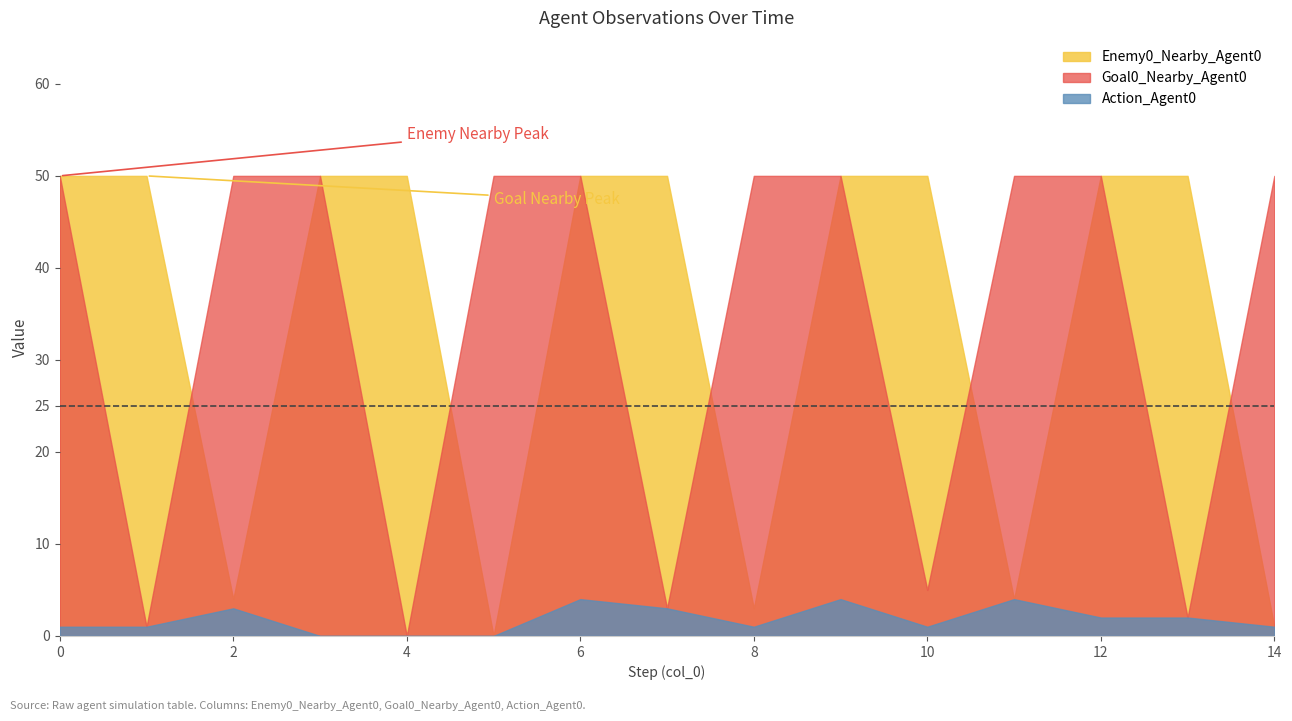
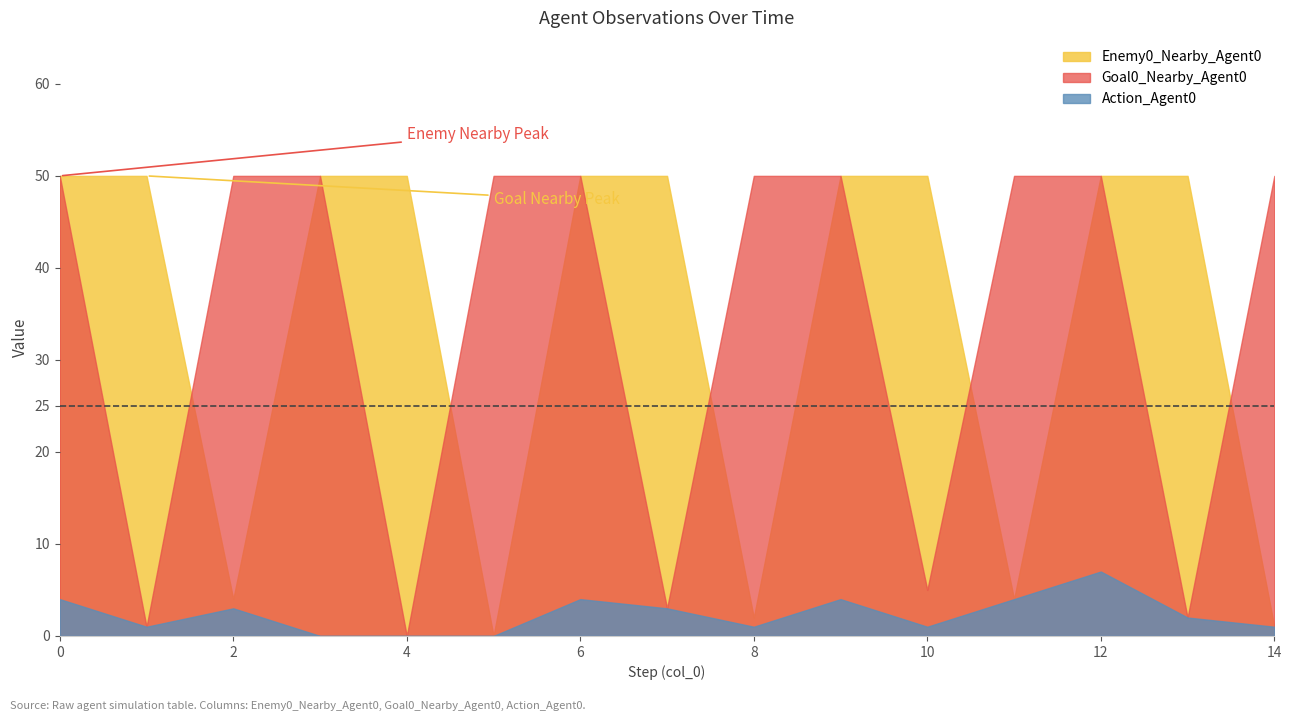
Action_Agent0, 0: 1 -> 4
Enemy0_Nearby_Agent0, 8: 3 -> 2
Action_Agent0, 12: 2 -> 7
